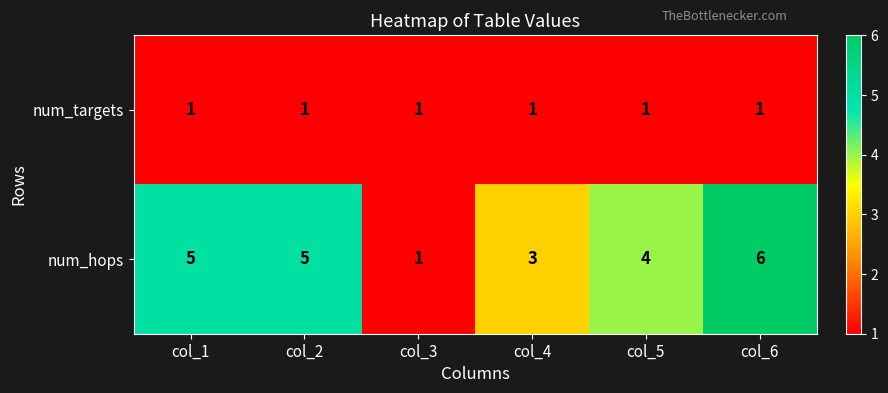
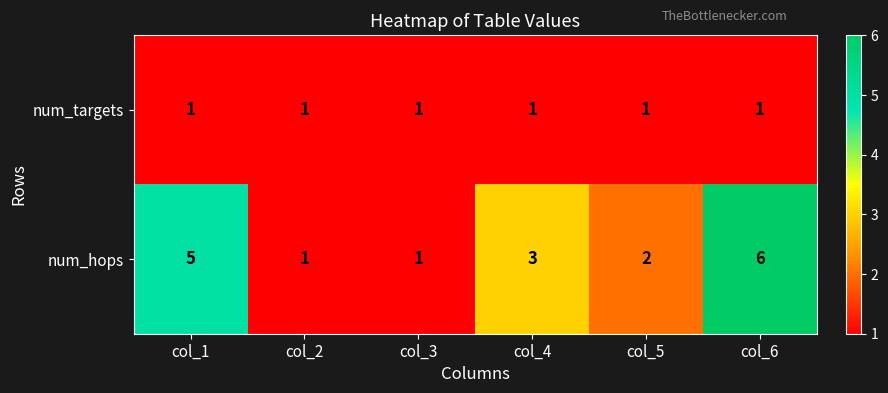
num_hops, col_2: 5 -> 1
num_hops, col_5: 4 -> 2
